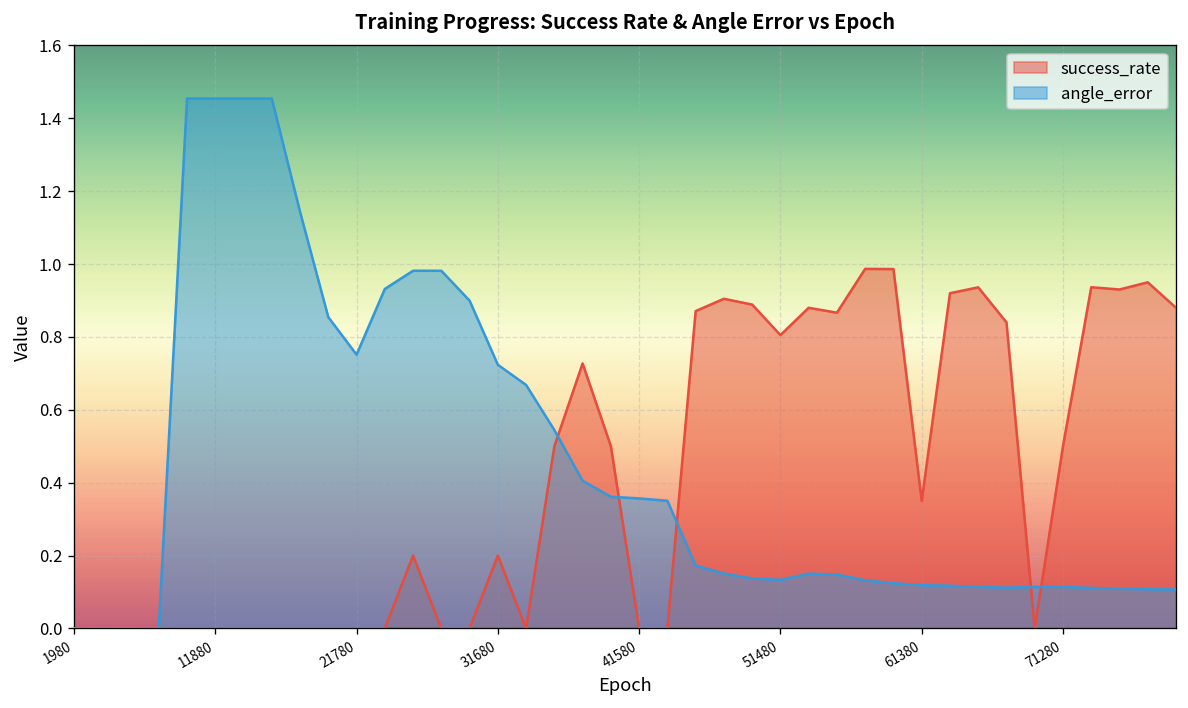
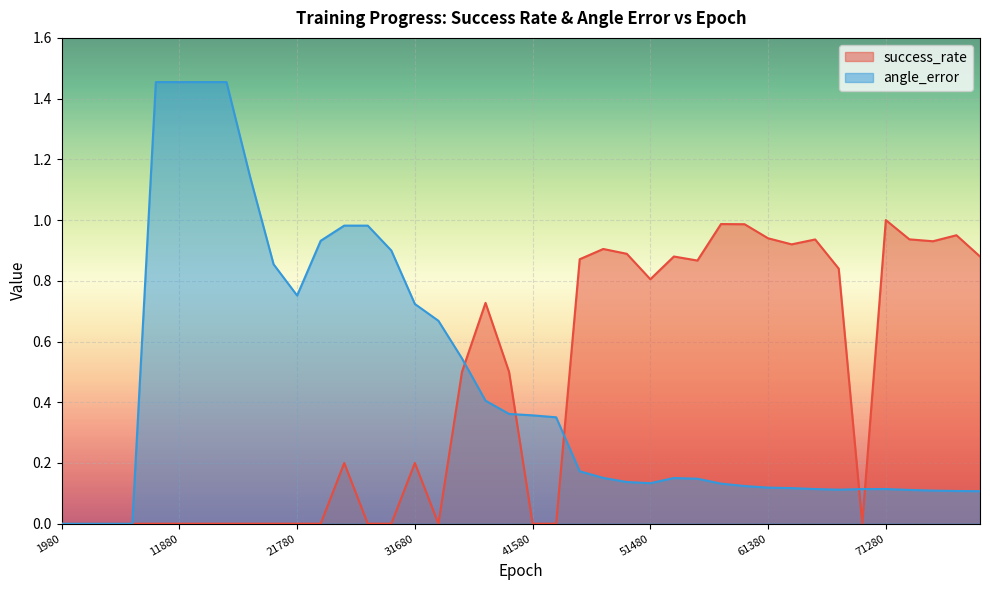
success_rate, 61380: 0.35 -> 0.94
success_rate, 71280: 0.5 -> 1.0
